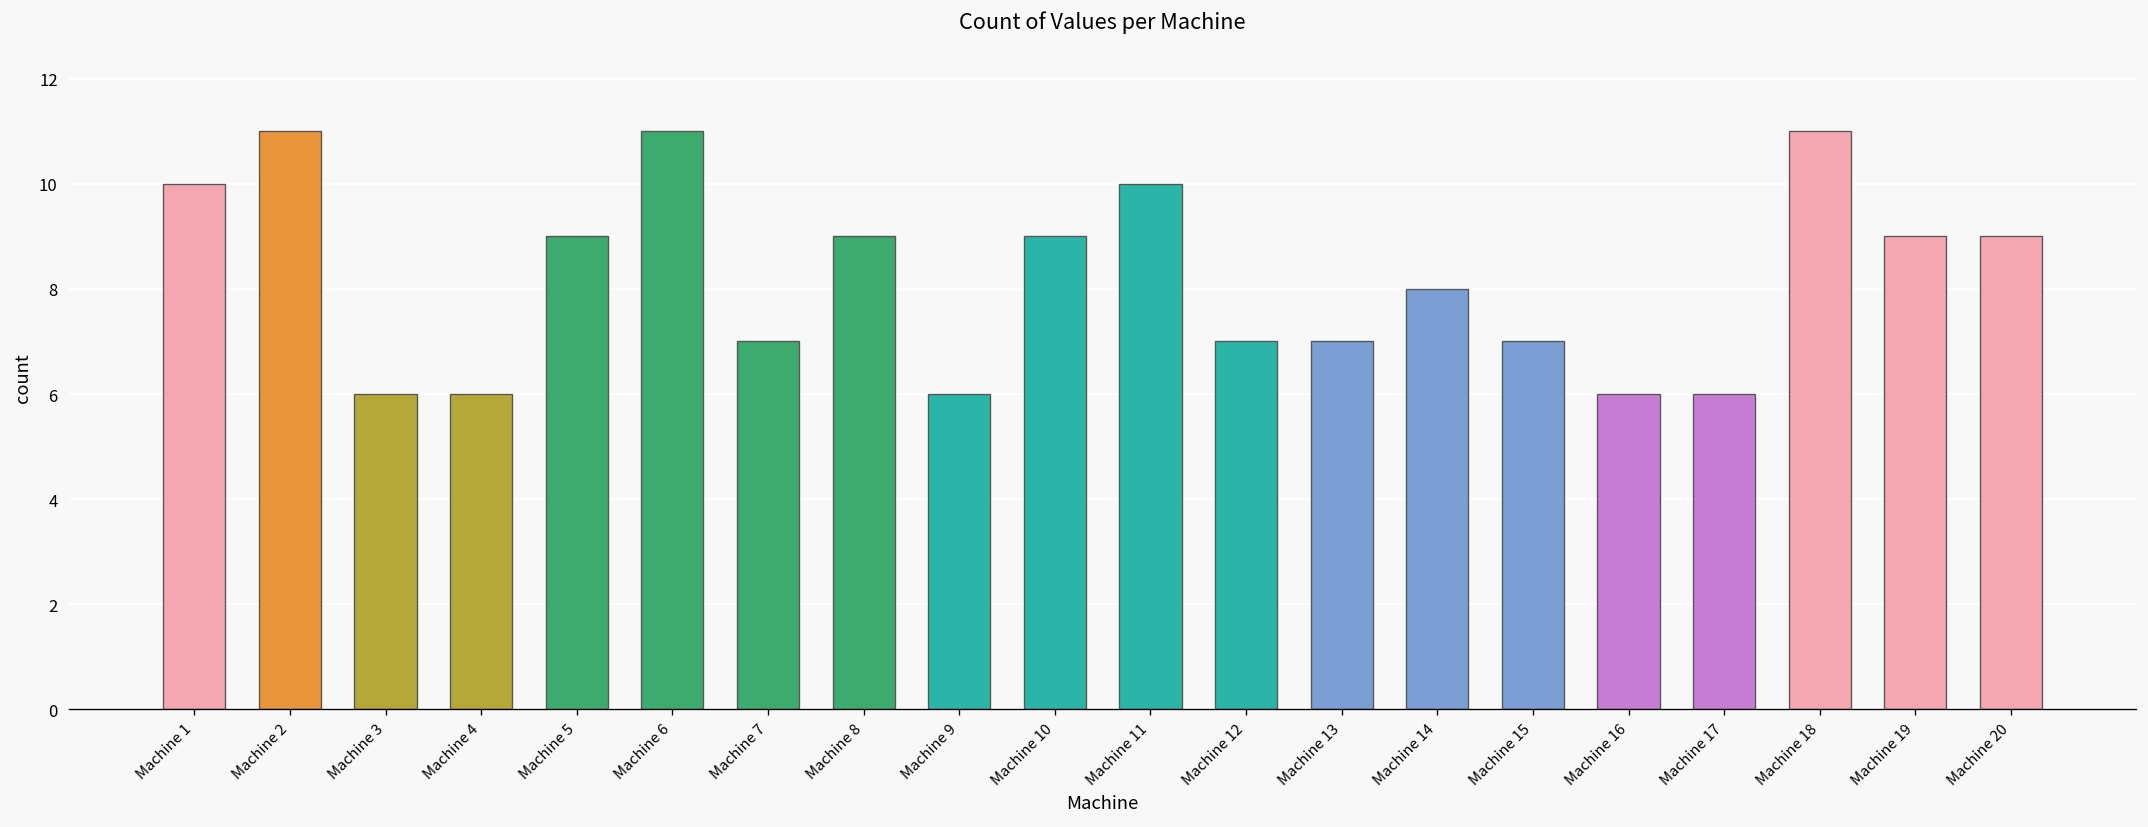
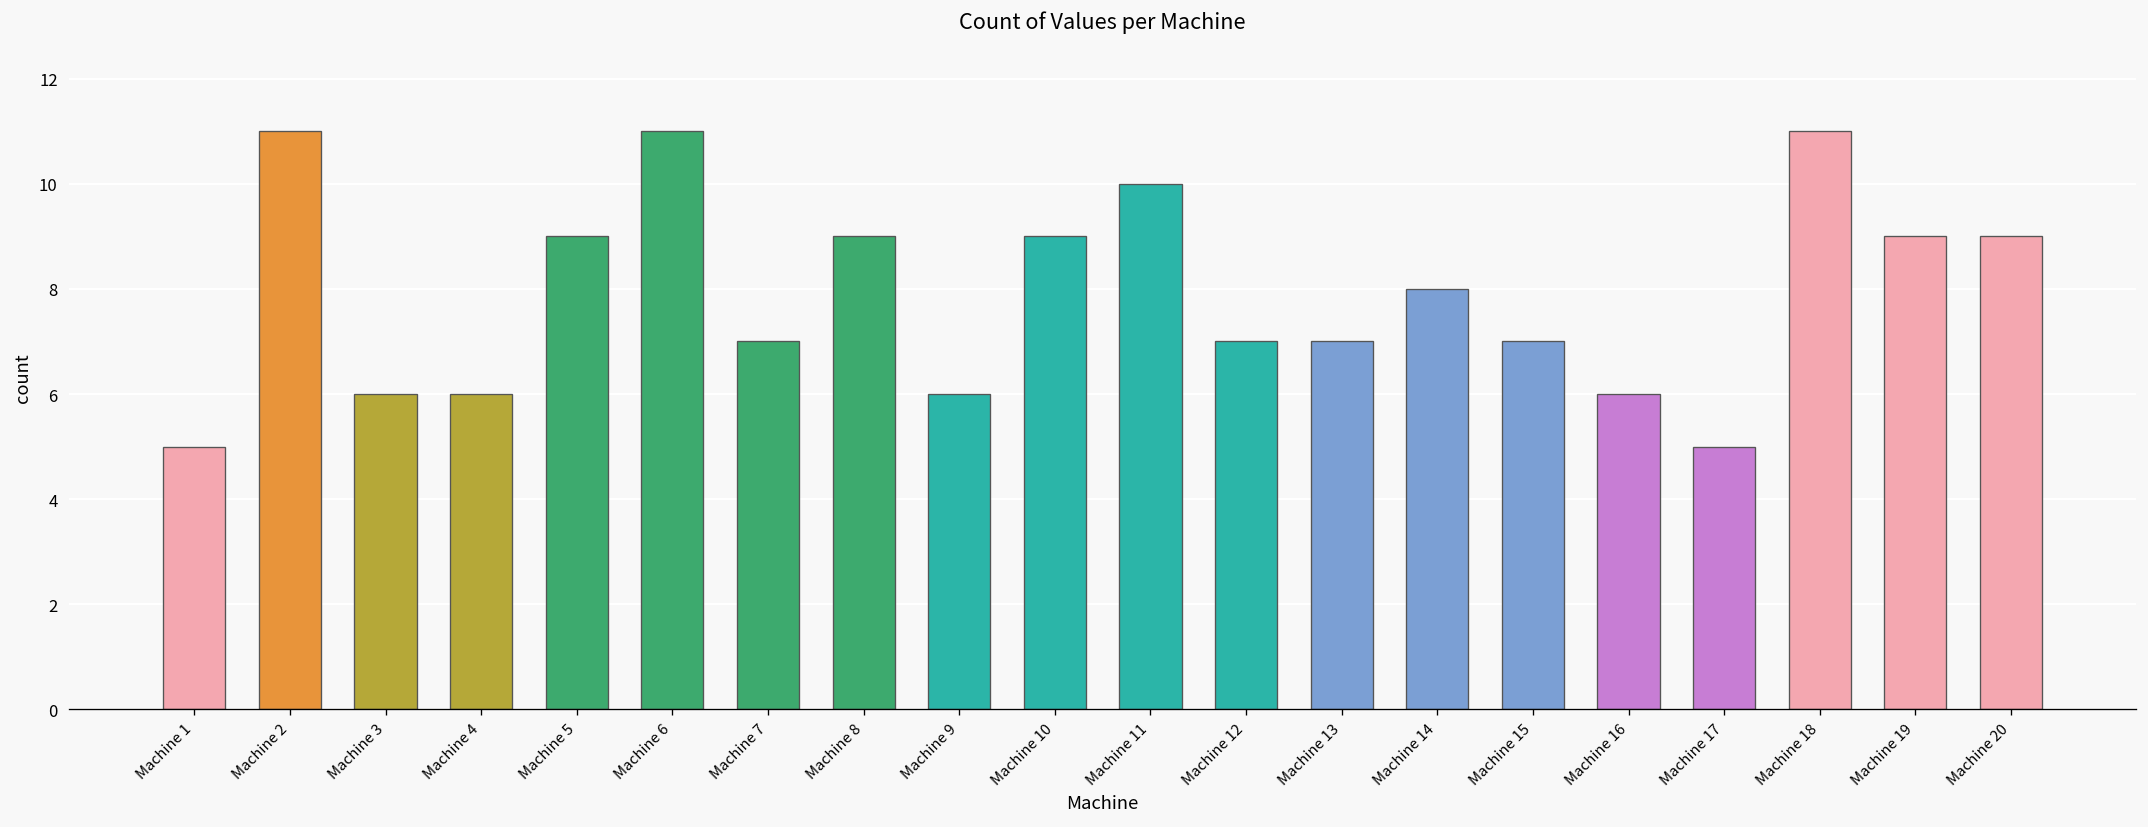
Machine 1: 10 -> 5
Machine 17: 6 -> 5
